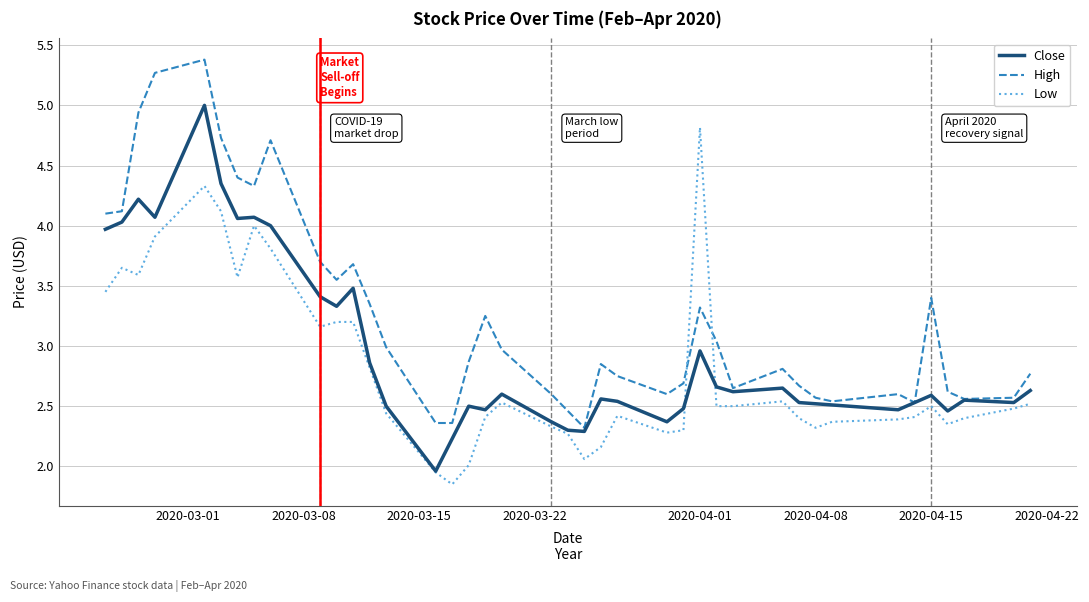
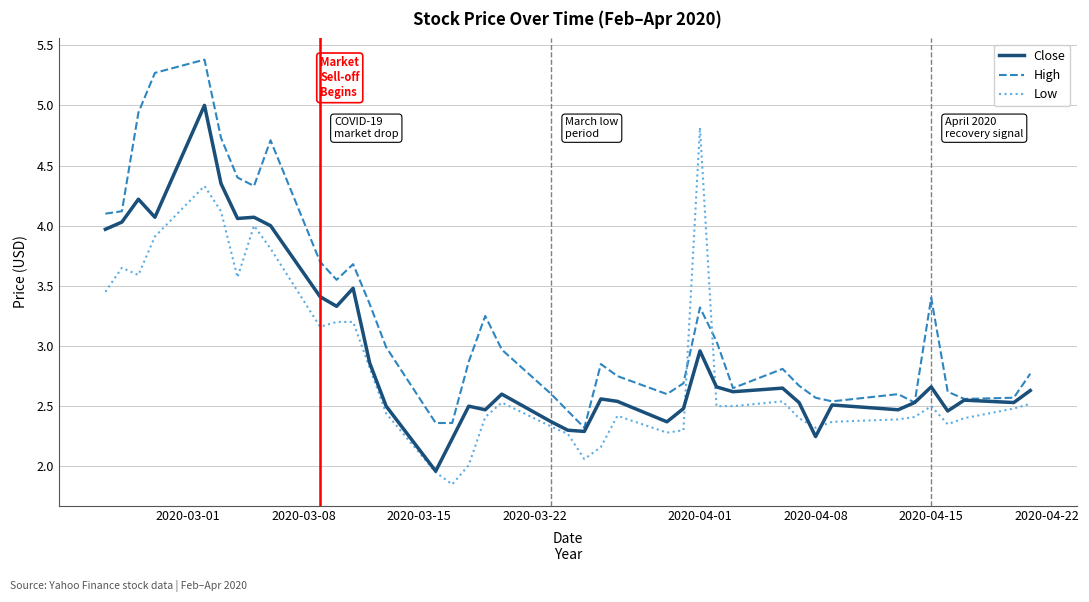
Close, 2020-04-08: 2.52 -> 2.25
Close, 2020-04-15: 2.59 -> 2.66
